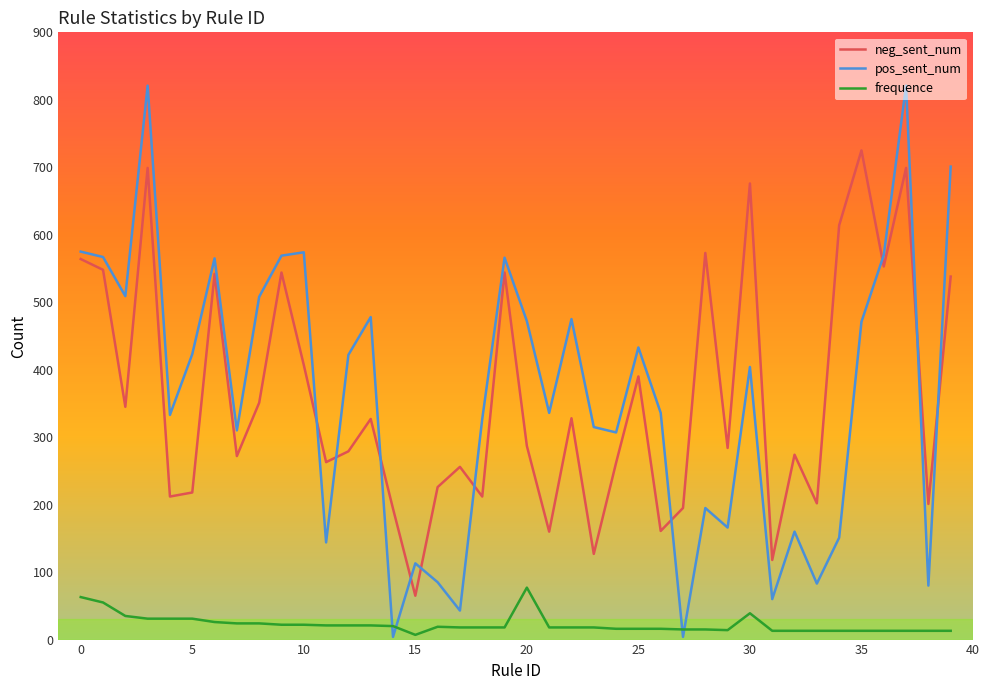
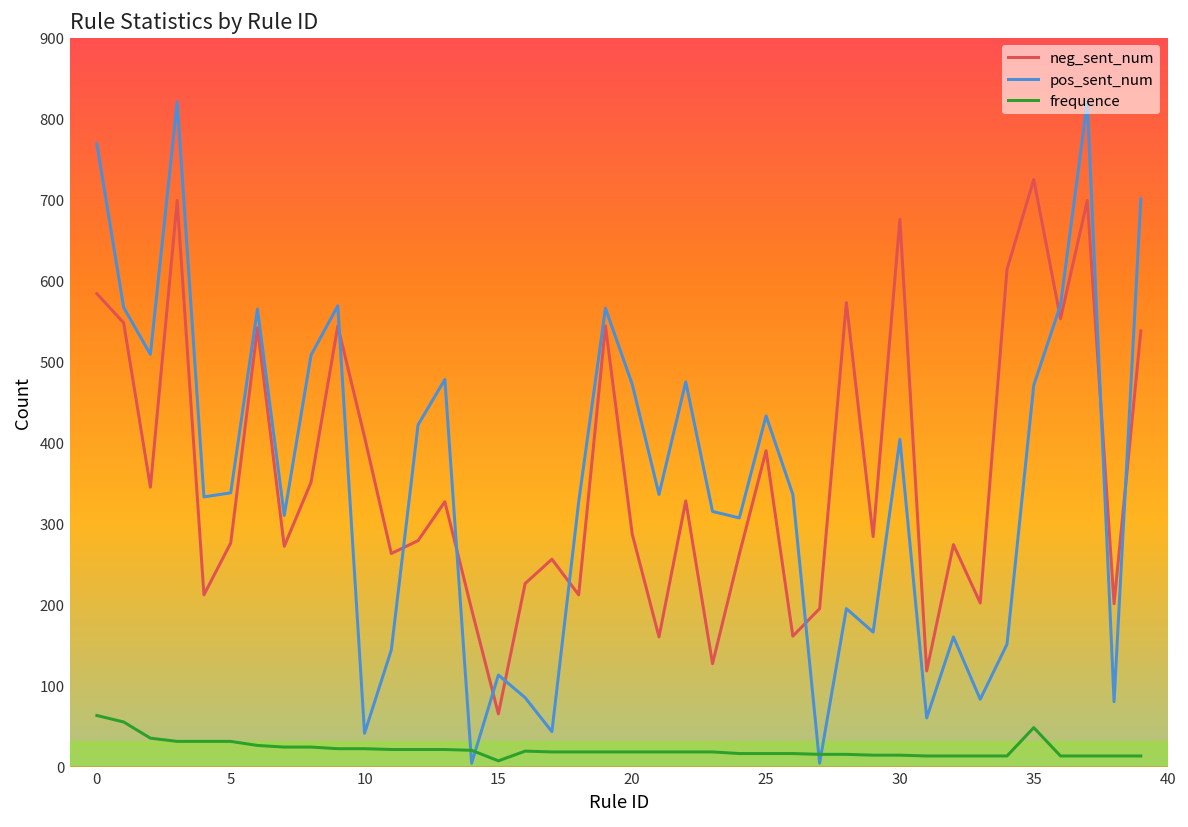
neg_sent_num, 0: 560 -> 580
pos_sent_num, 0: 580 -> 770
neg_sent_num, 5: 220 -> 280
pos_sent_num, 5: 420 -> 340
pos_sent_num, 10: 570 -> 40
frequence, 20: 80 -> 20
frequence, 30: 40 -> 10
frequence, 35: 10 -> 50
